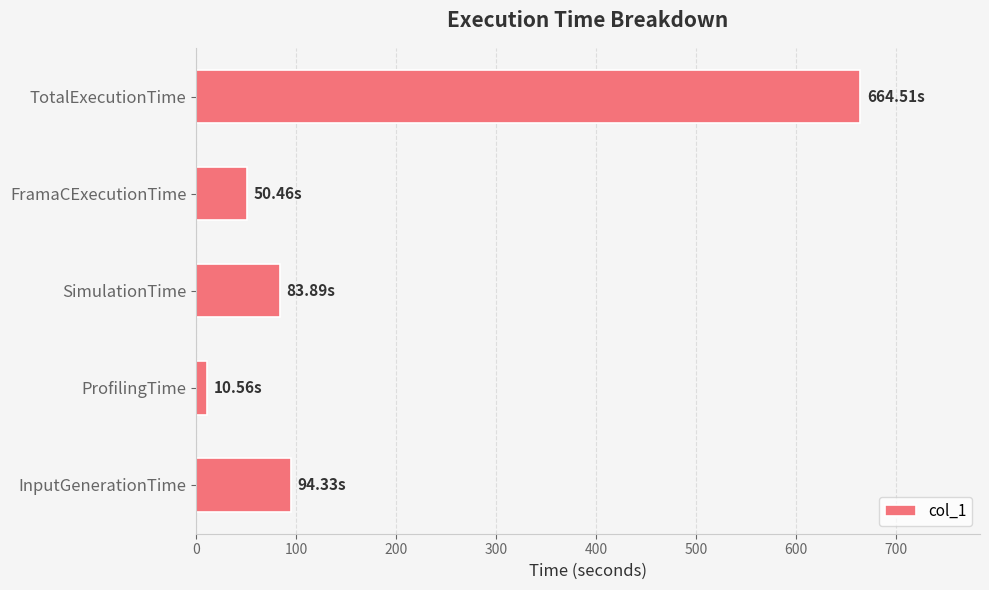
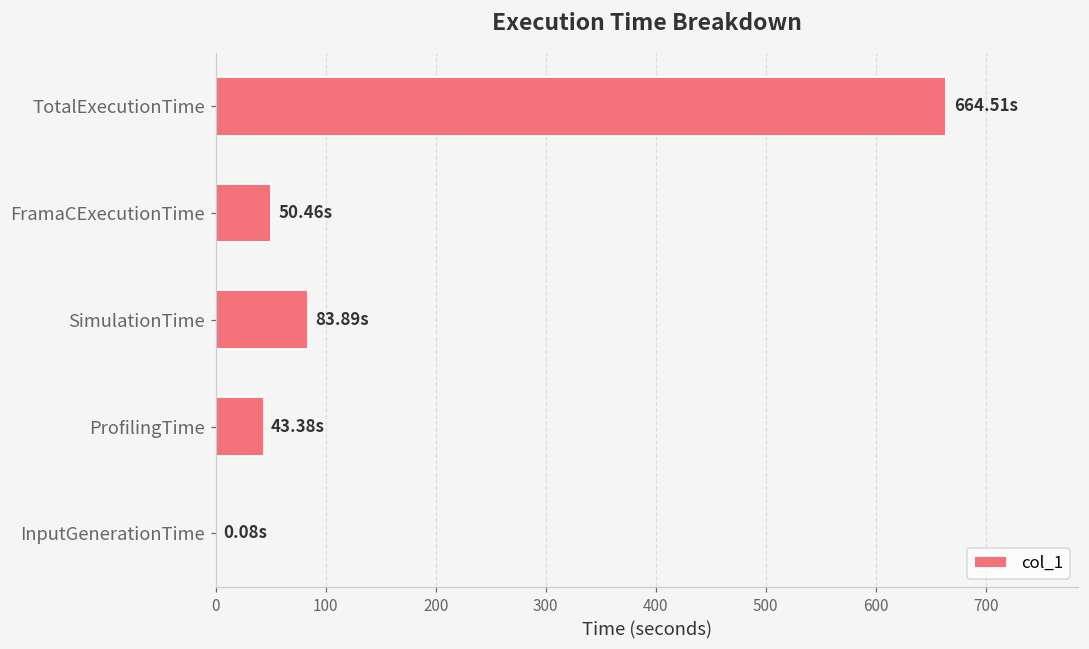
ProfilingTime: 10.56s -> 43.38s
InputGenerationTime: 94.33s -> 0.08s
